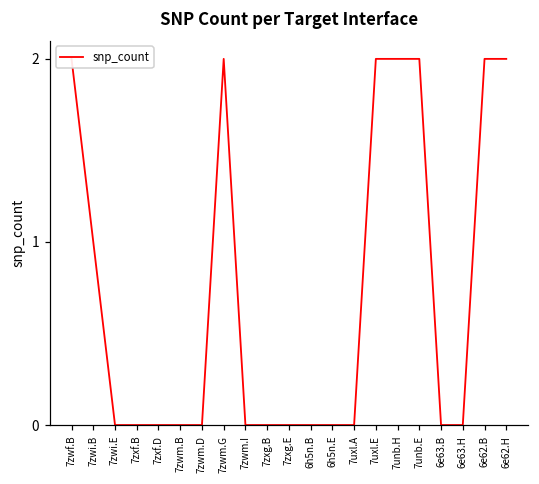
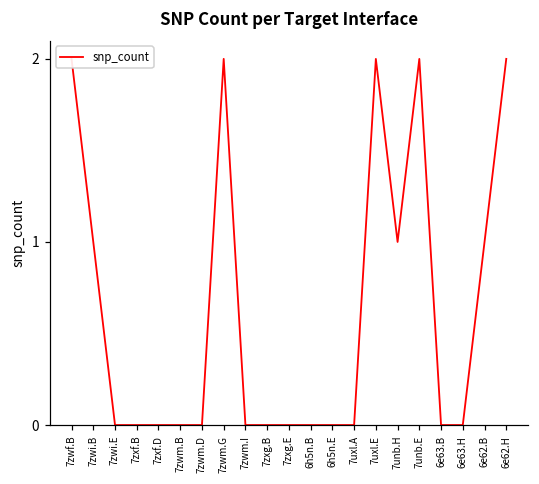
7unb.H: 2 -> 1
6e62.B: 2 -> 1
